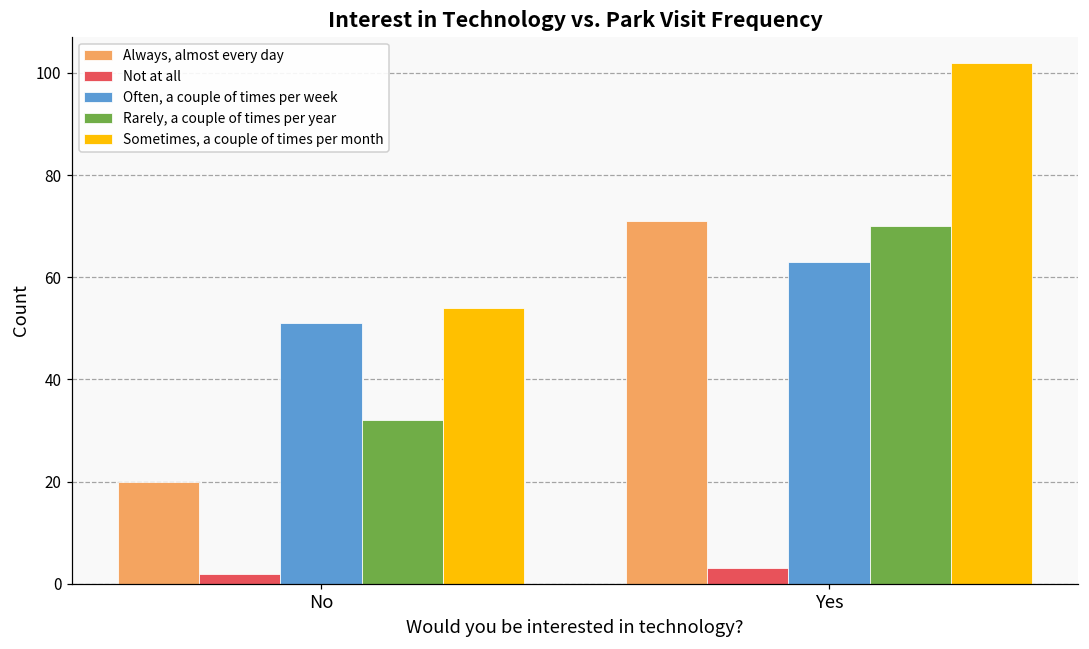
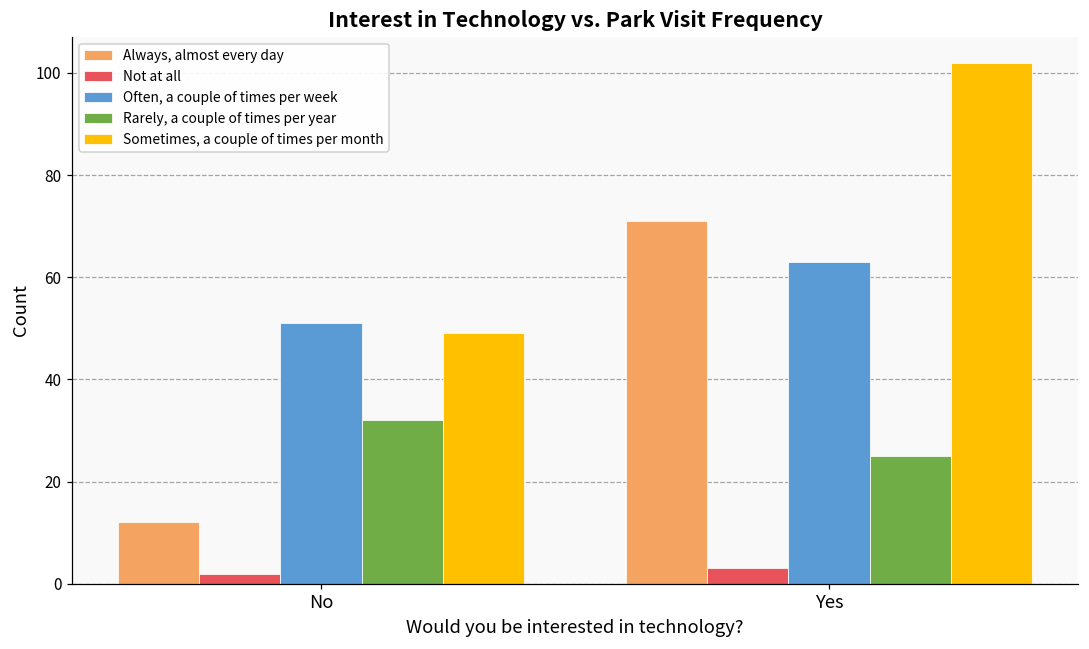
Always, almost every day, No: 20 -> 12
Sometimes, a couple of times per month, No: 54 -> 49
Rarely, a couple of times per year, Yes: 70 -> 25
